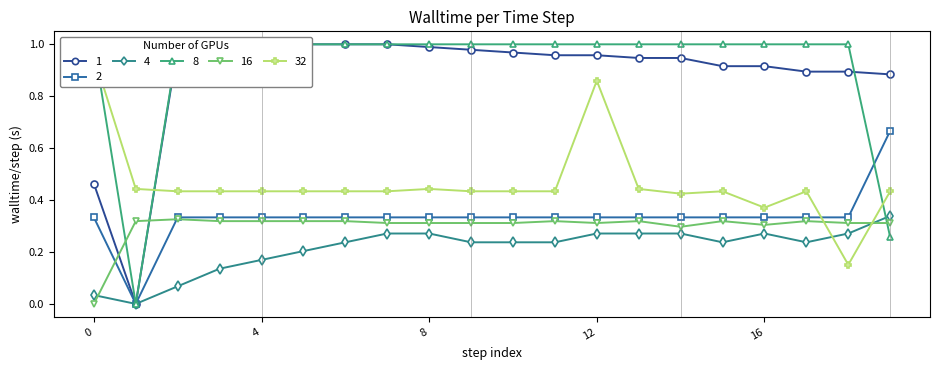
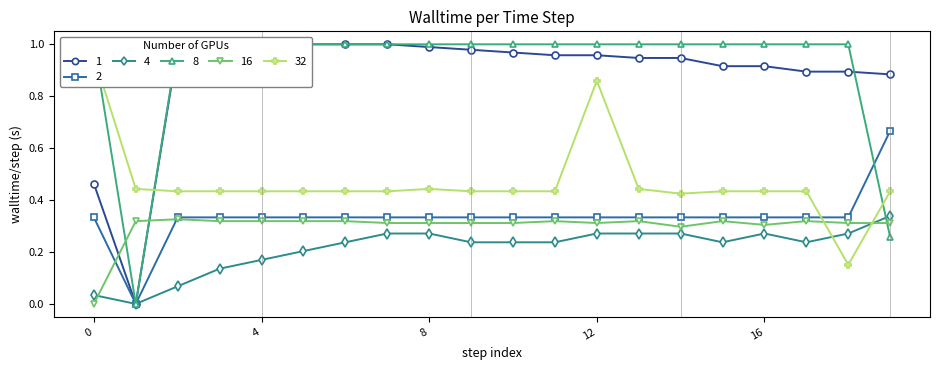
32, 16: 0.37 -> 0.43
